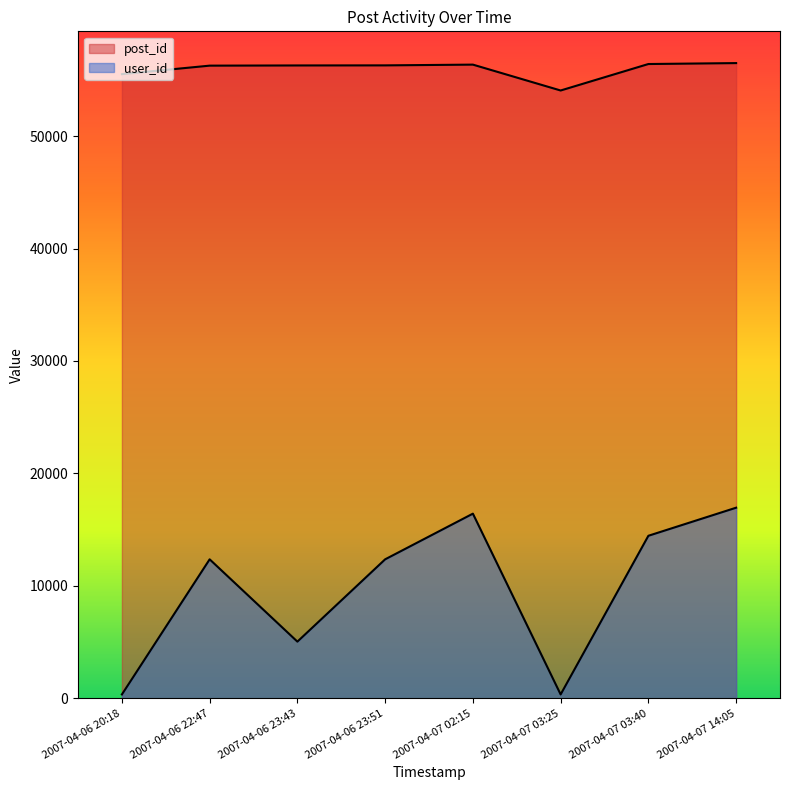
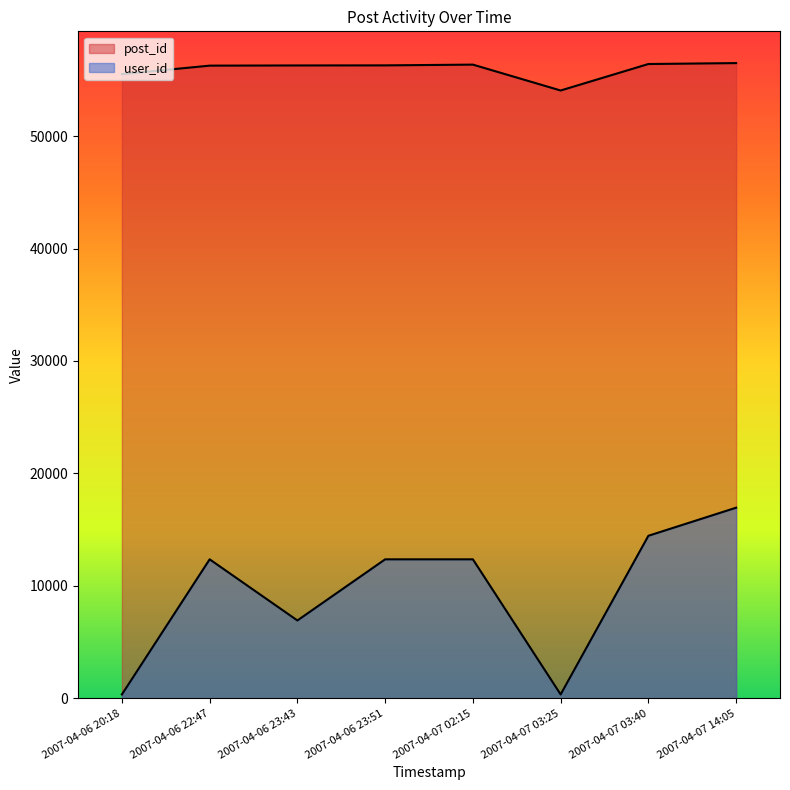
user_id, 2007-04-06 23:43: 5000 -> 6900
user_id, 2007-04-07 02:15: 16400 -> 12400
